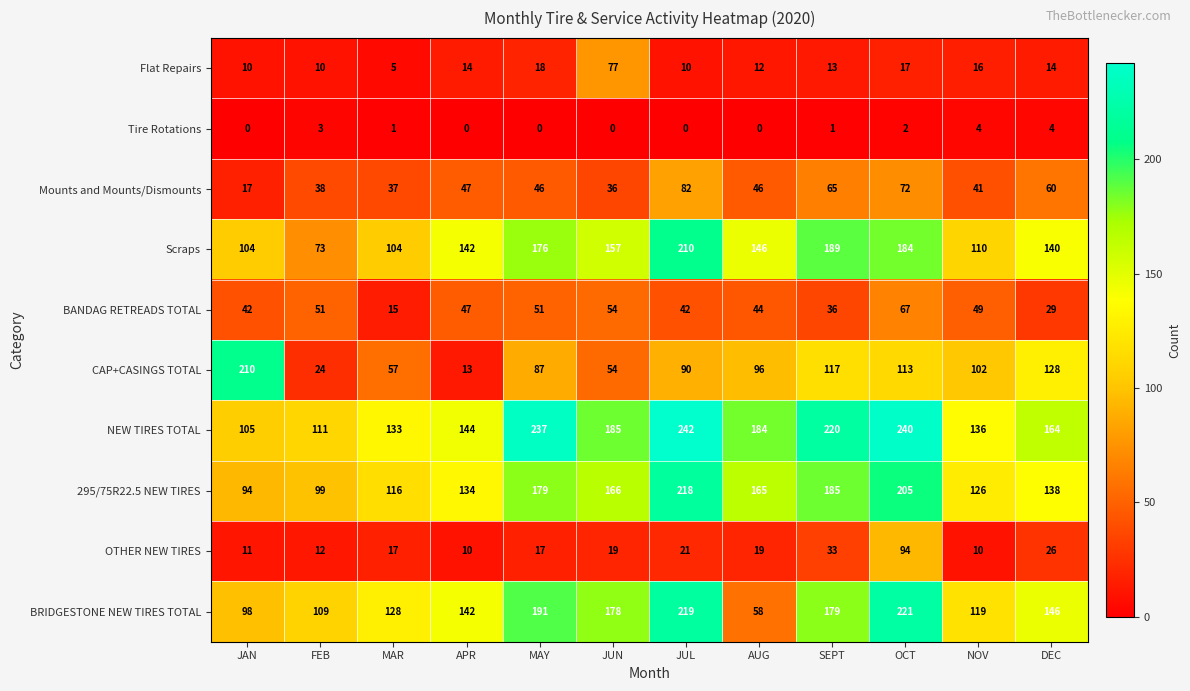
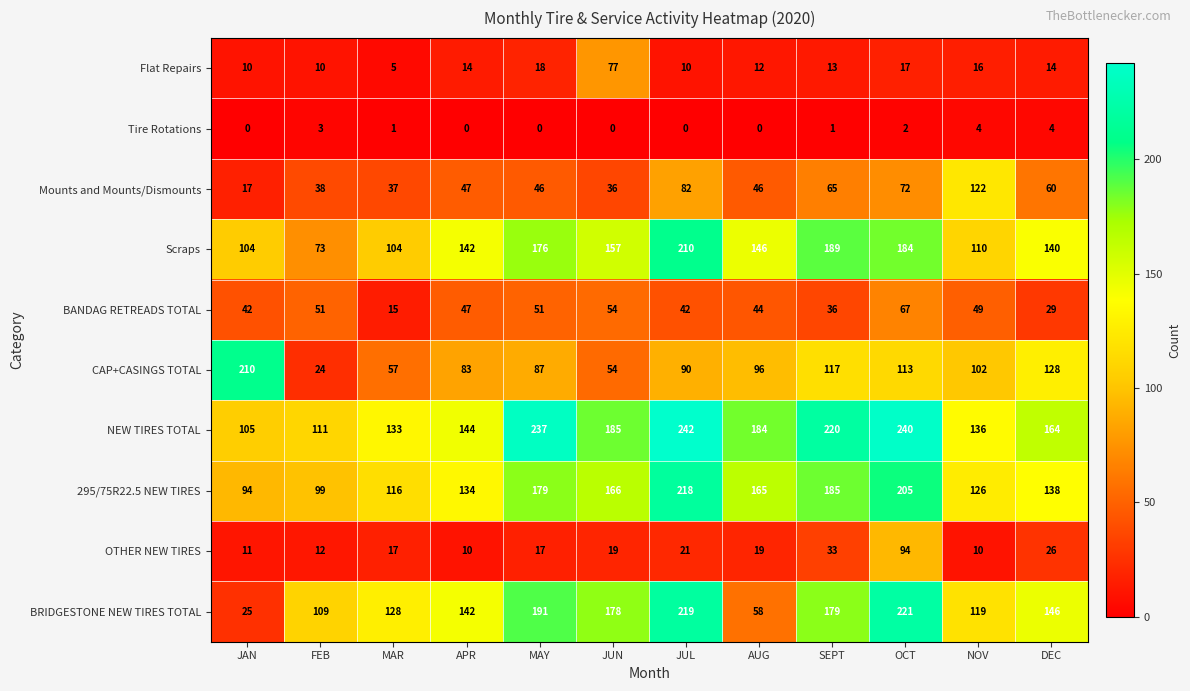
Mounts and Mounts/Dismounts, NOV: 41 -> 122
CAP+CASINGS TOTAL, APR: 13 -> 83
BRIDGESTONE NEW TIRES TOTAL, JAN: 98 -> 25
